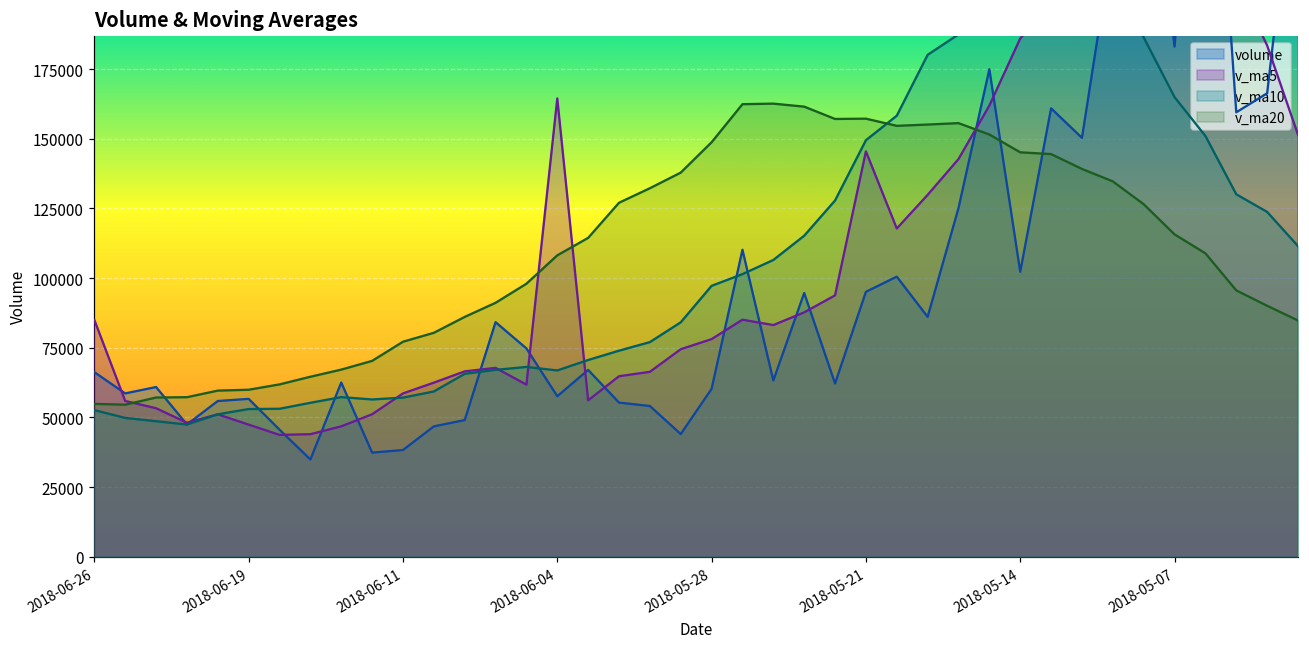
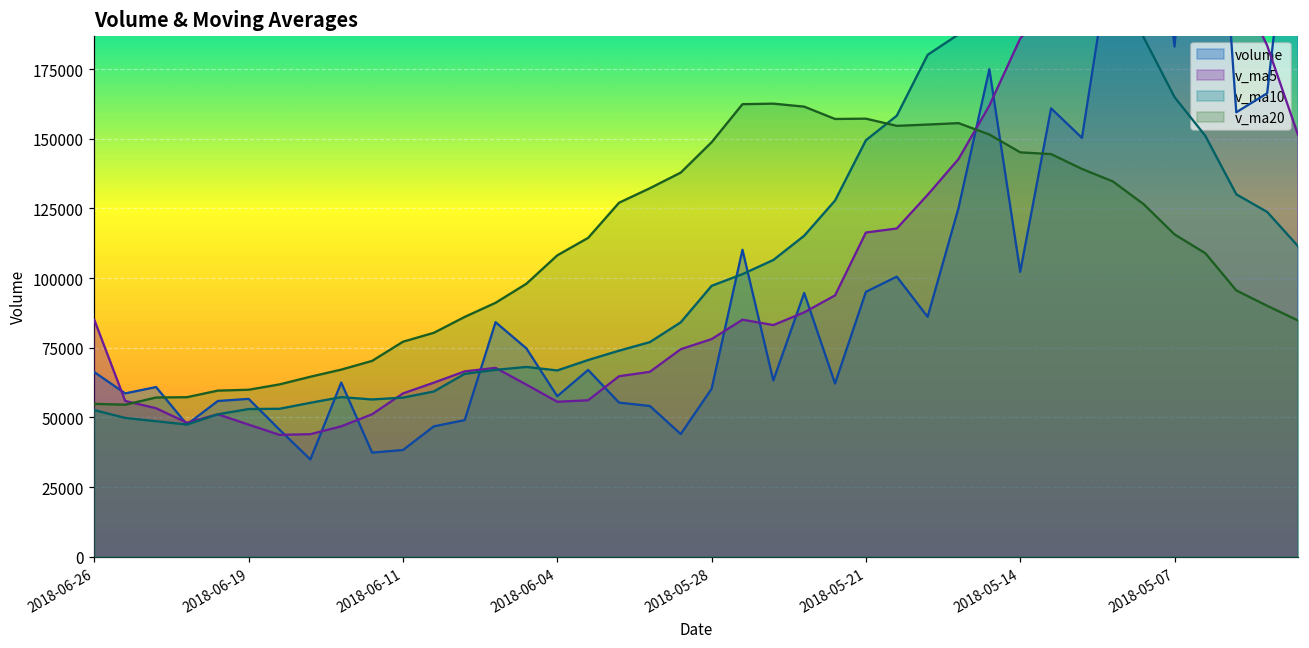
v_ma5, 2018-06-04: 164000 -> 56000
v_ma5, 2018-05-21: 145000 -> 116000
